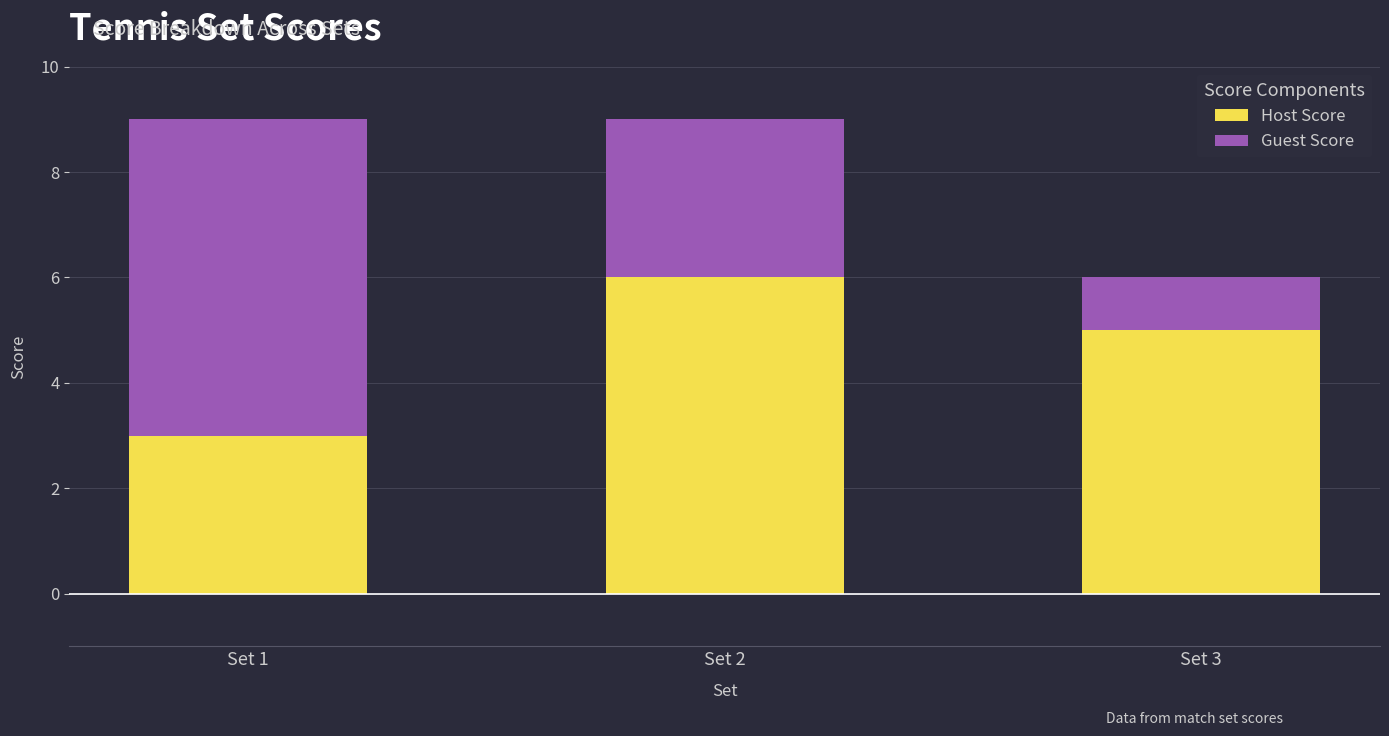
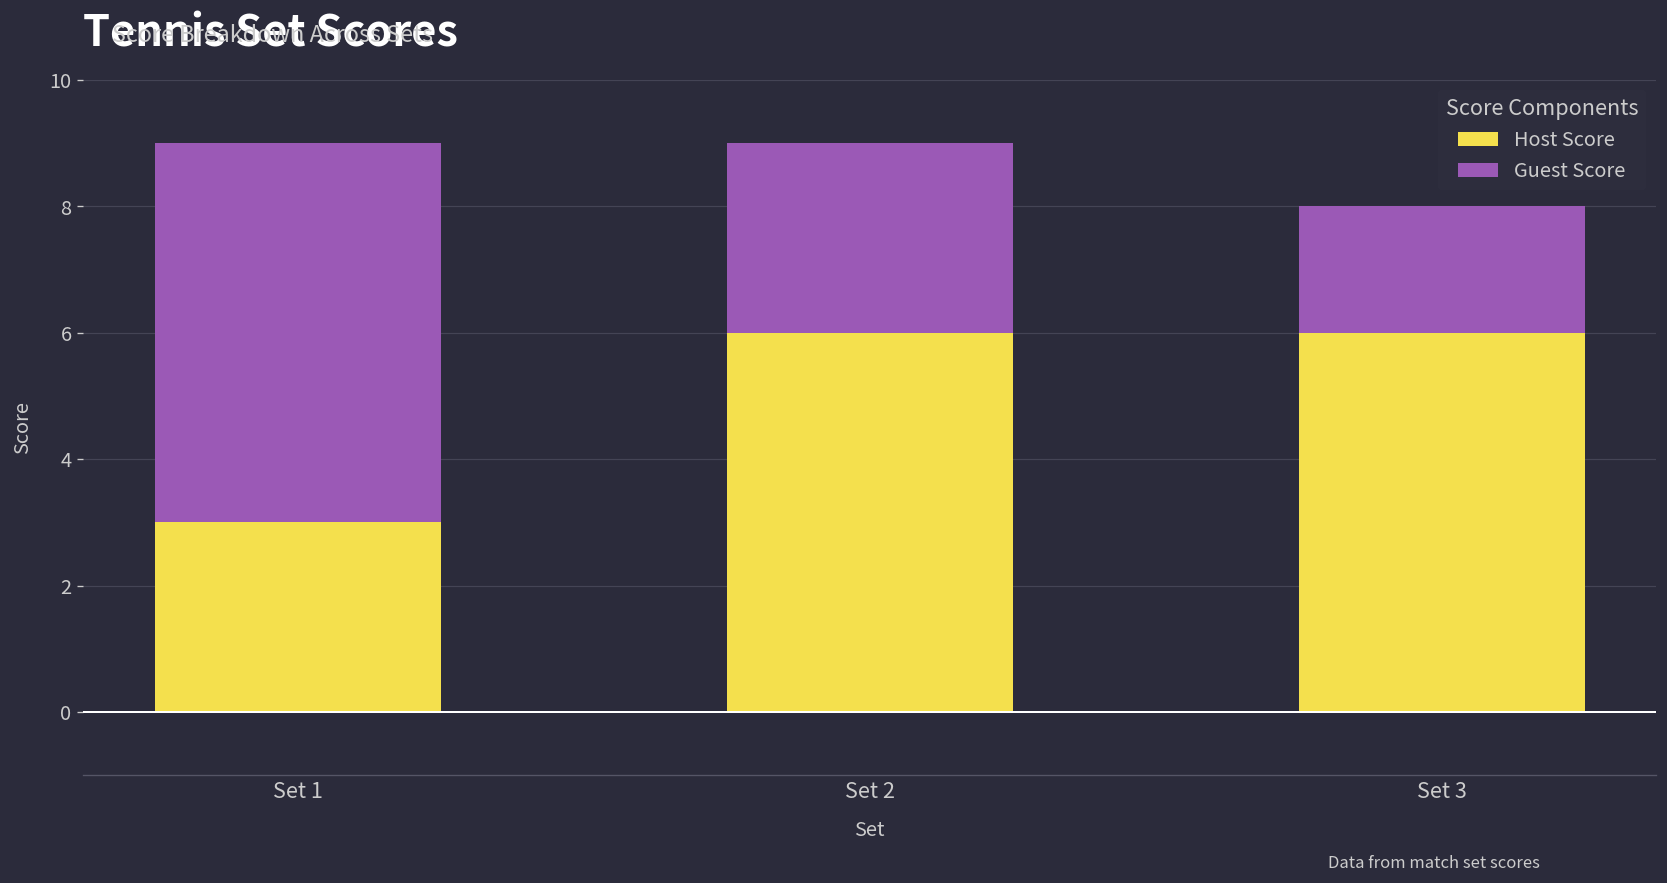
Host Score, Set 3: 5 -> 6
Guest Score, Set 3: 1 -> 2
